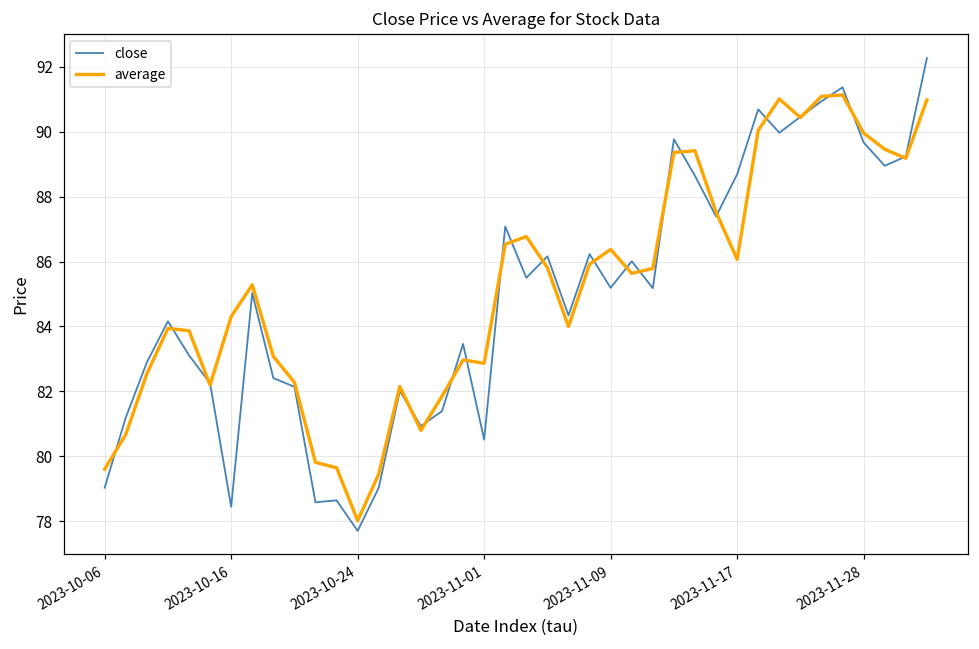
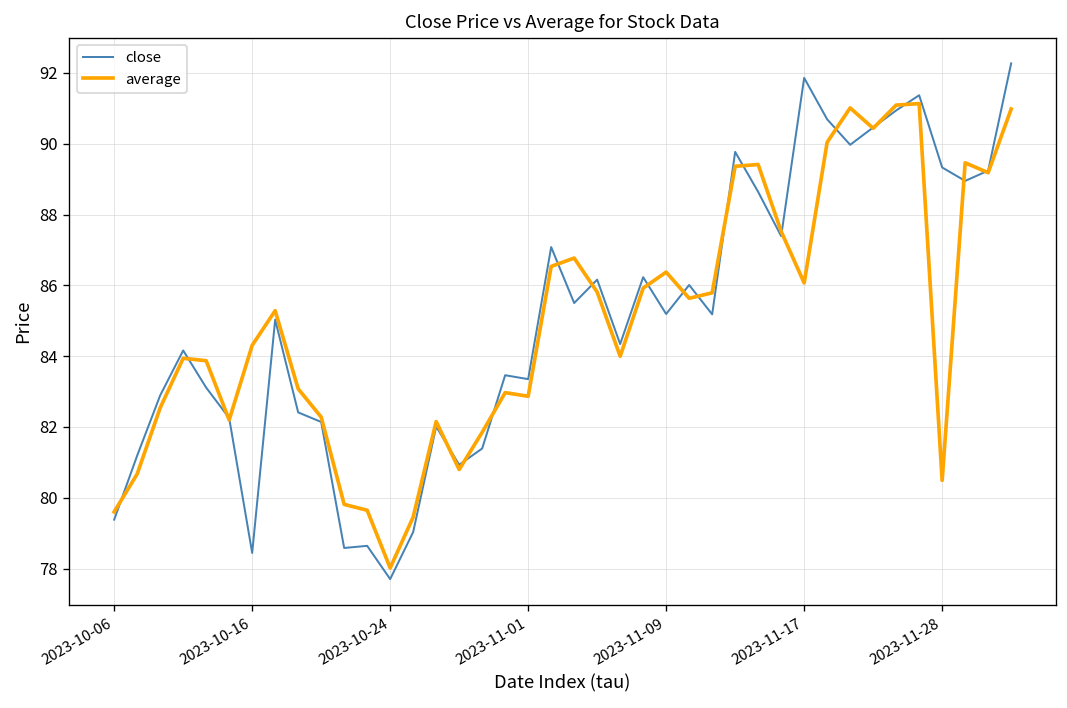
close, 2023-10-06: 79.0 -> 79.4
close, 2023-11-01: 80.5 -> 83.4
close, 2023-11-17: 88.7 -> 91.9
close, 2023-11-28: 89.7 -> 89.3
average, 2023-11-28: 90.0 -> 80.5
